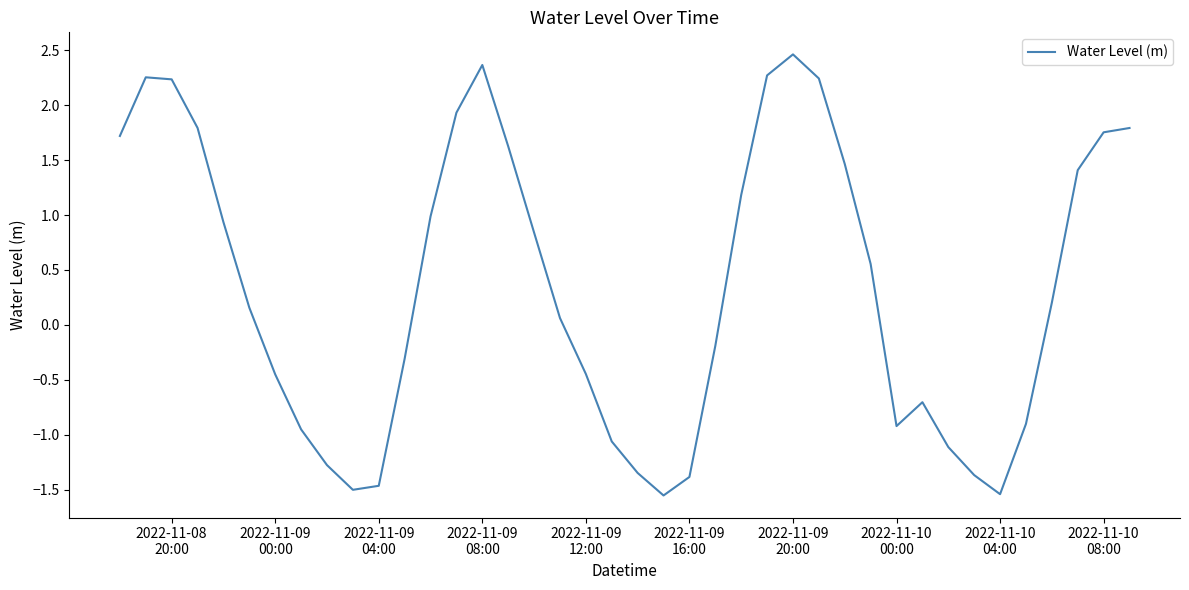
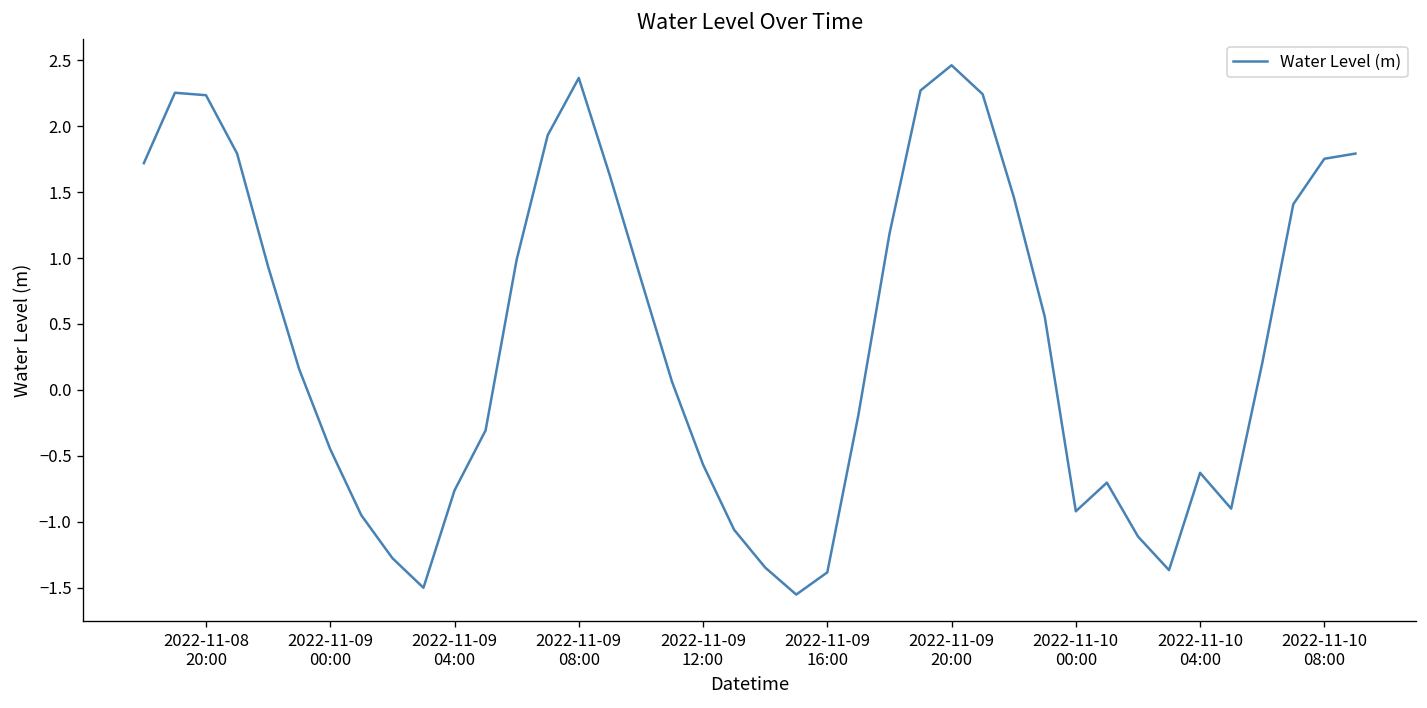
2022-11-09 04:00: -1.46 -> -0.76
2022-11-09 12:00: -0.45 -> -0.57
2022-11-10 04:00: -1.54 -> -0.63
